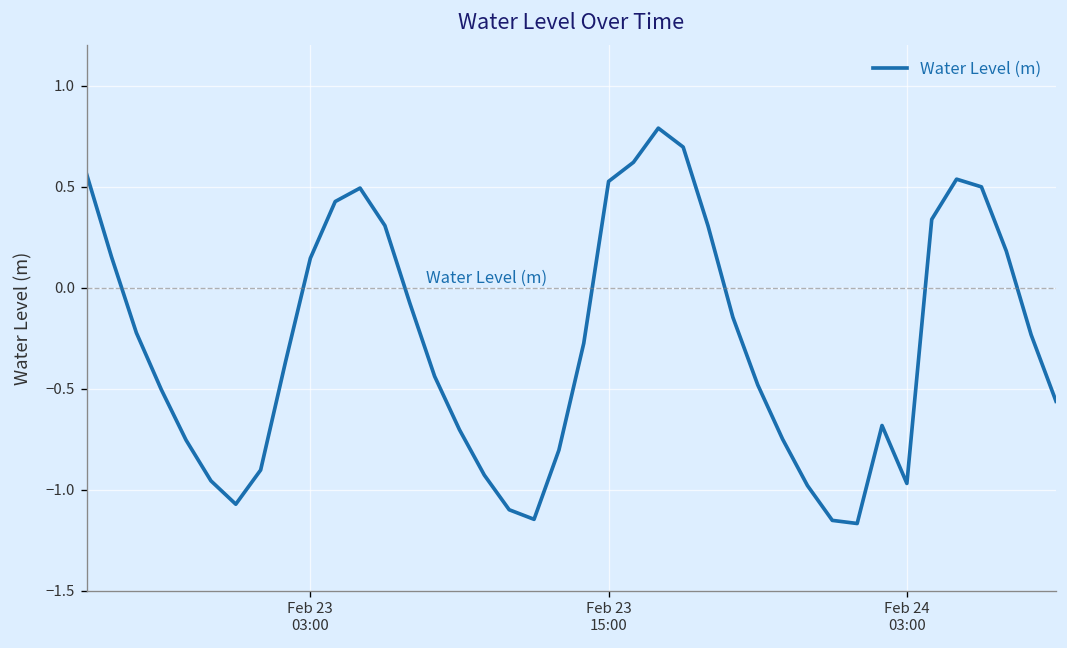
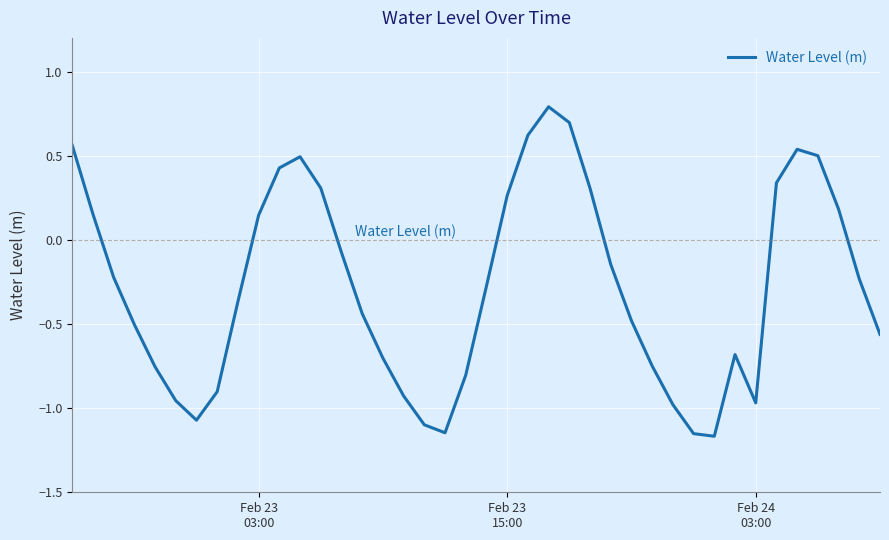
Feb 23 15:00: 0.53 -> 0.26
